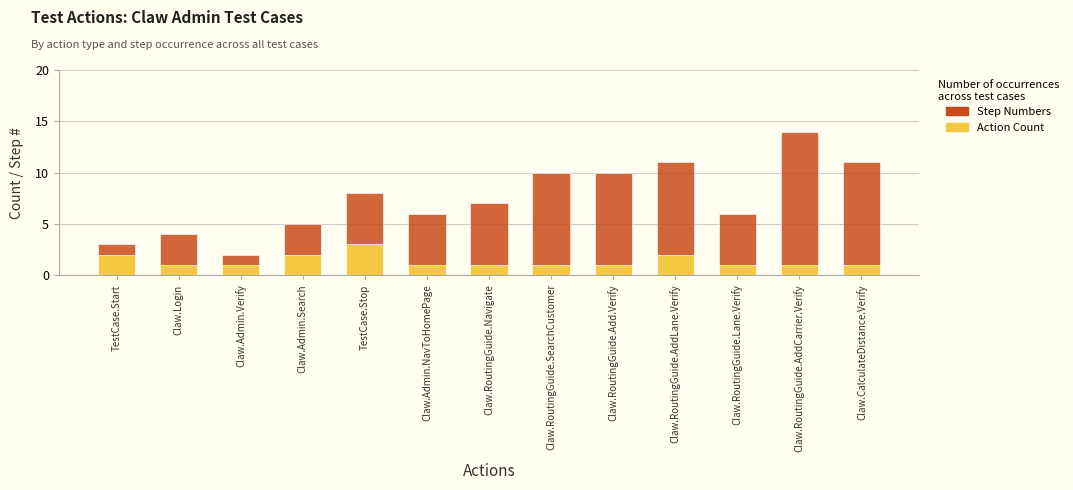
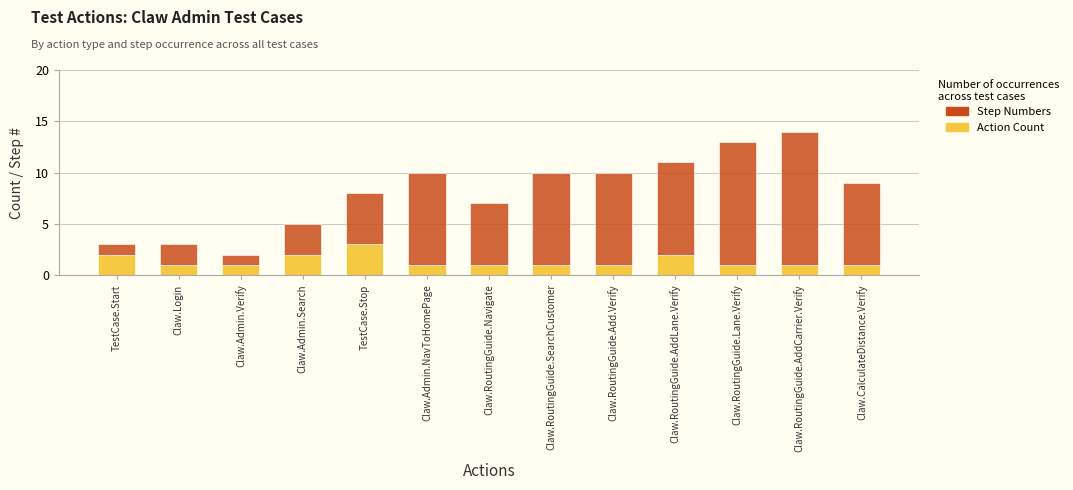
Step Numbers, Claw.Login: 3 -> 2
Step Numbers, Claw.Admin.NavToHomePage: 5 -> 9
Step Numbers, Claw.RoutingGuide.Lane.Verify: 5 -> 12
Step Numbers, Claw.CalculateDistance.Verify: 10 -> 8
